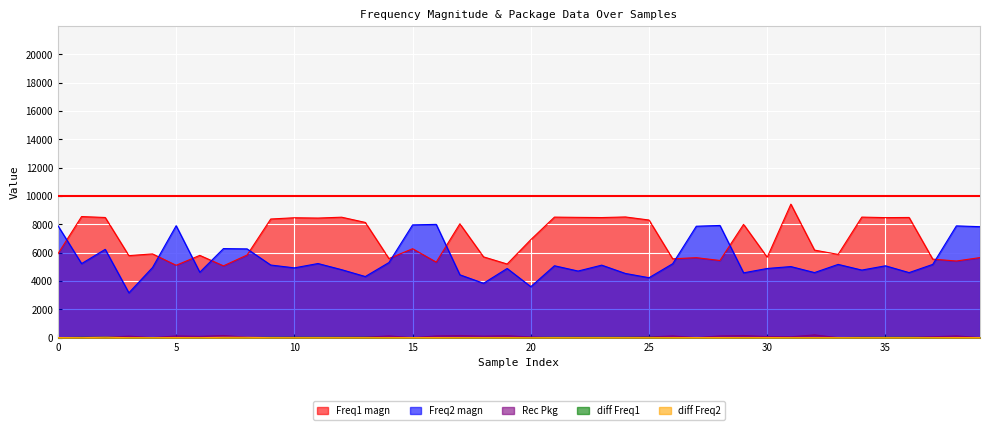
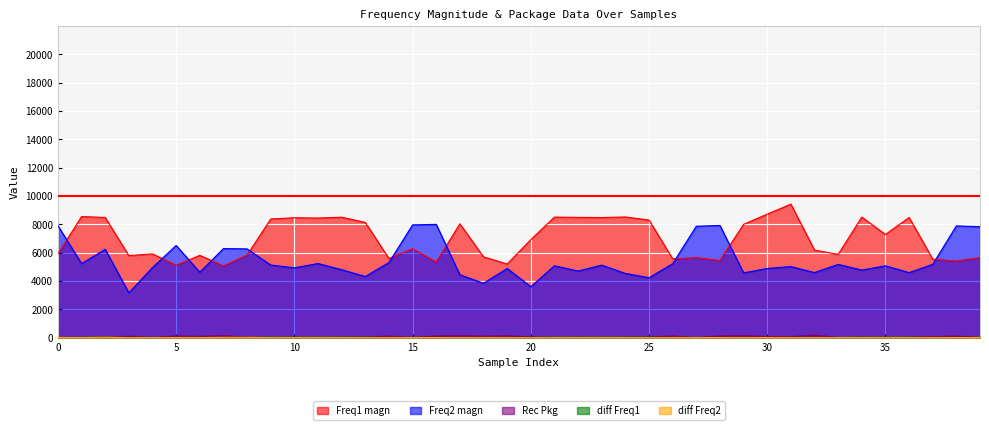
Freq2 magn, 5: 7900 -> 6500
Freq1 magn, 30: 5700 -> 8700
Freq1 magn, 35: 8500 -> 7300
